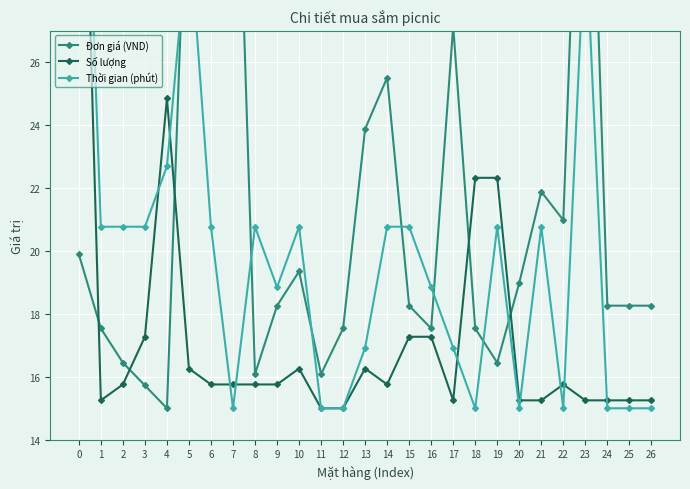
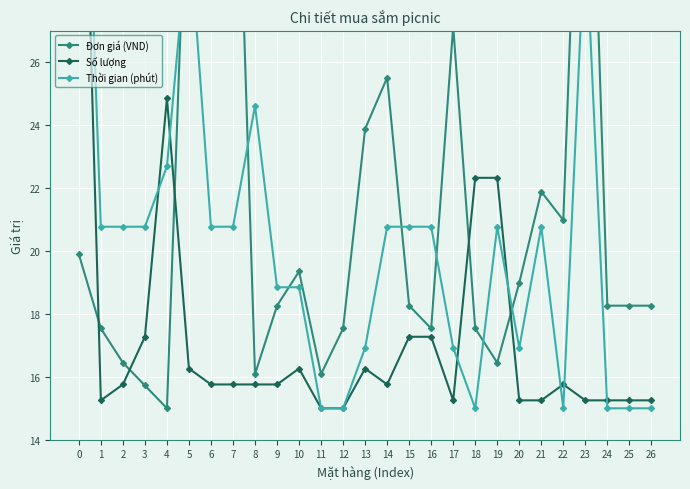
Thời gian (phút), 7: 15.0 -> 20.8
Thời gian (phút), 8: 20.8 -> 24.6
Thời gian (phút), 10: 20.8 -> 18.8
Thời gian (phút), 16: 18.8 -> 20.8
Thời gian (phút), 20: 15.0 -> 16.9
